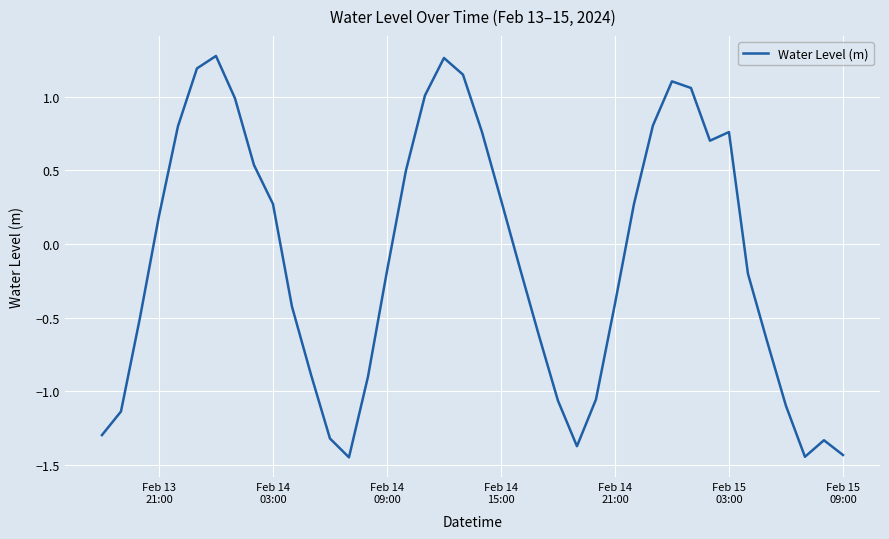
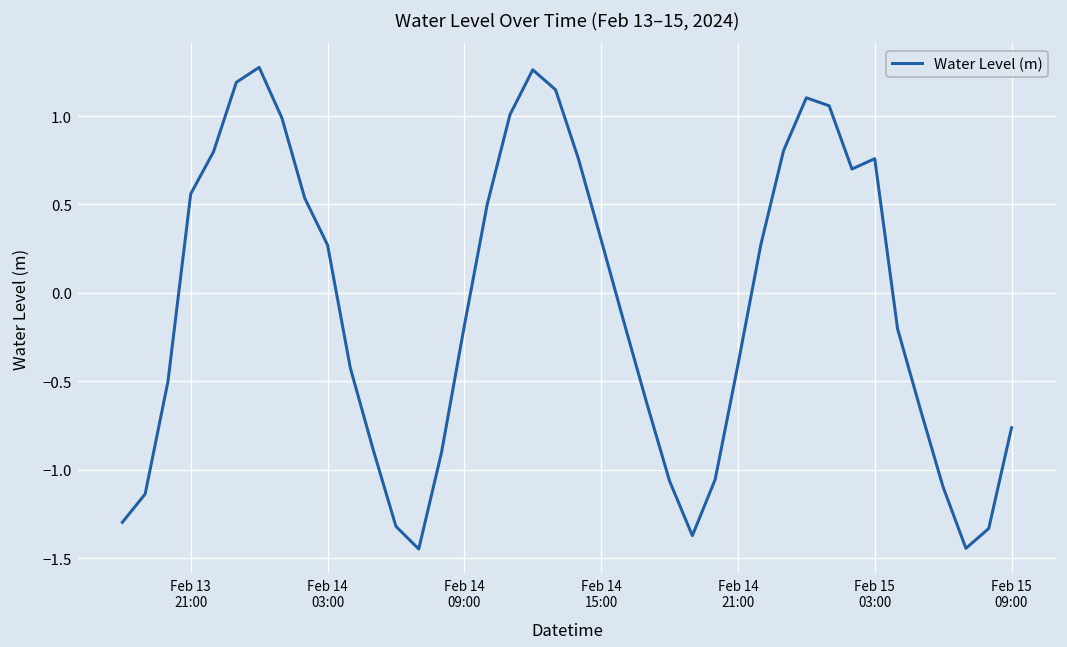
Feb 13 21:00: 0.19 -> 0.56
Feb 15 09:00: -1.43 -> -0.76
